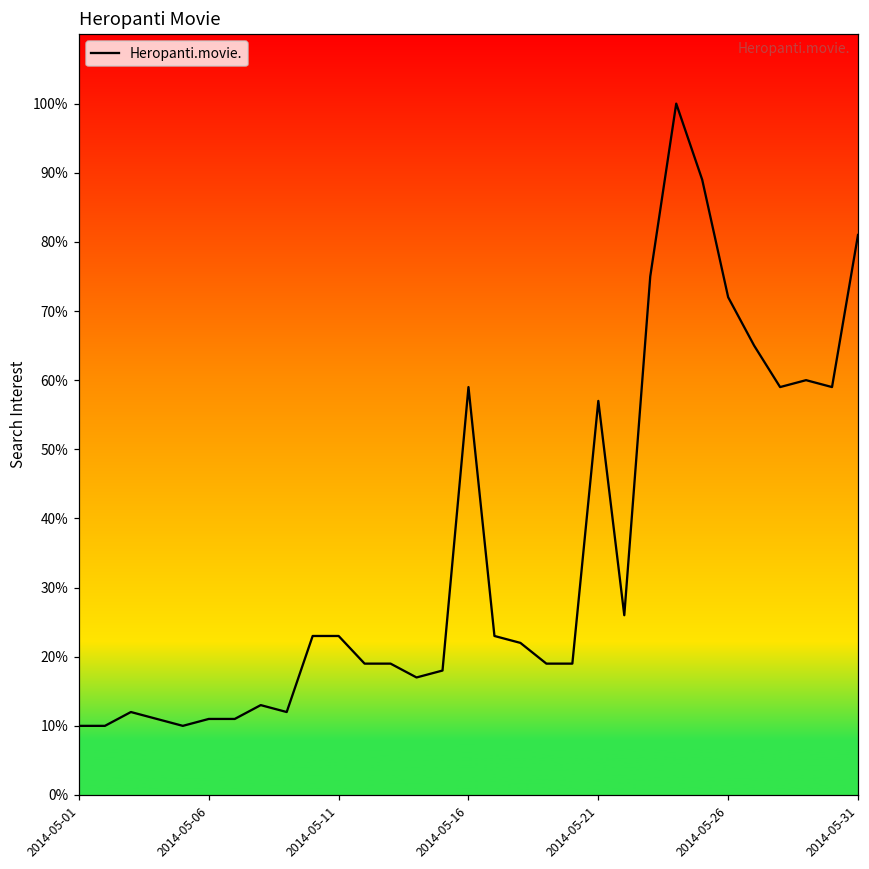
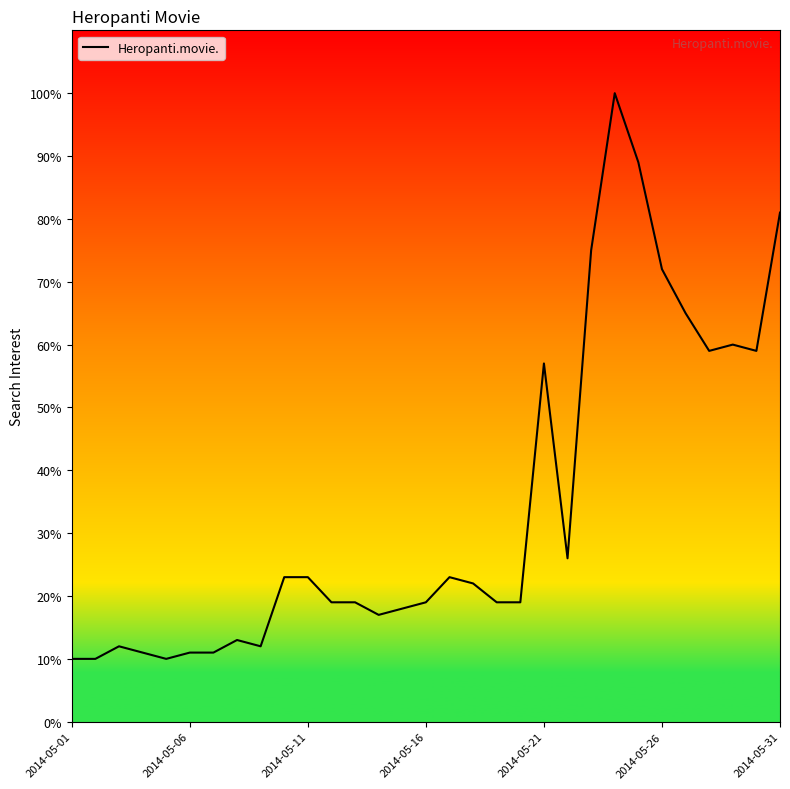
2014-05-16: 59% -> 19%
